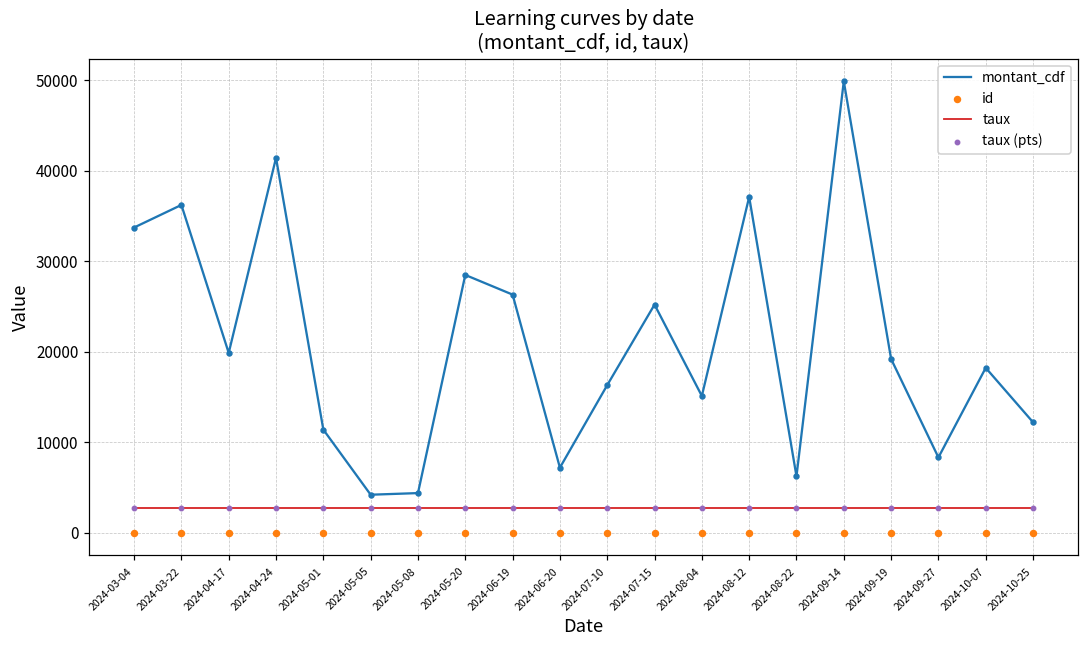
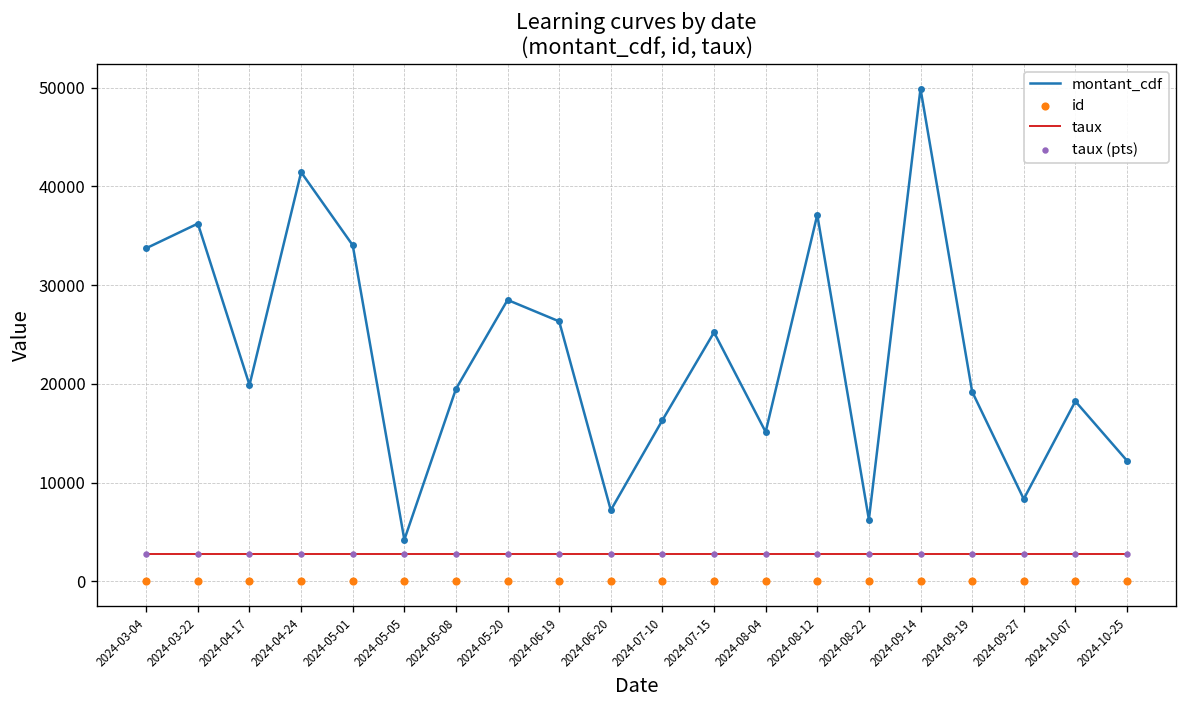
montant_cdf, 2024-05-01: 11000 -> 34000
montant_cdf, 2024-05-08: 4000 -> 19000
